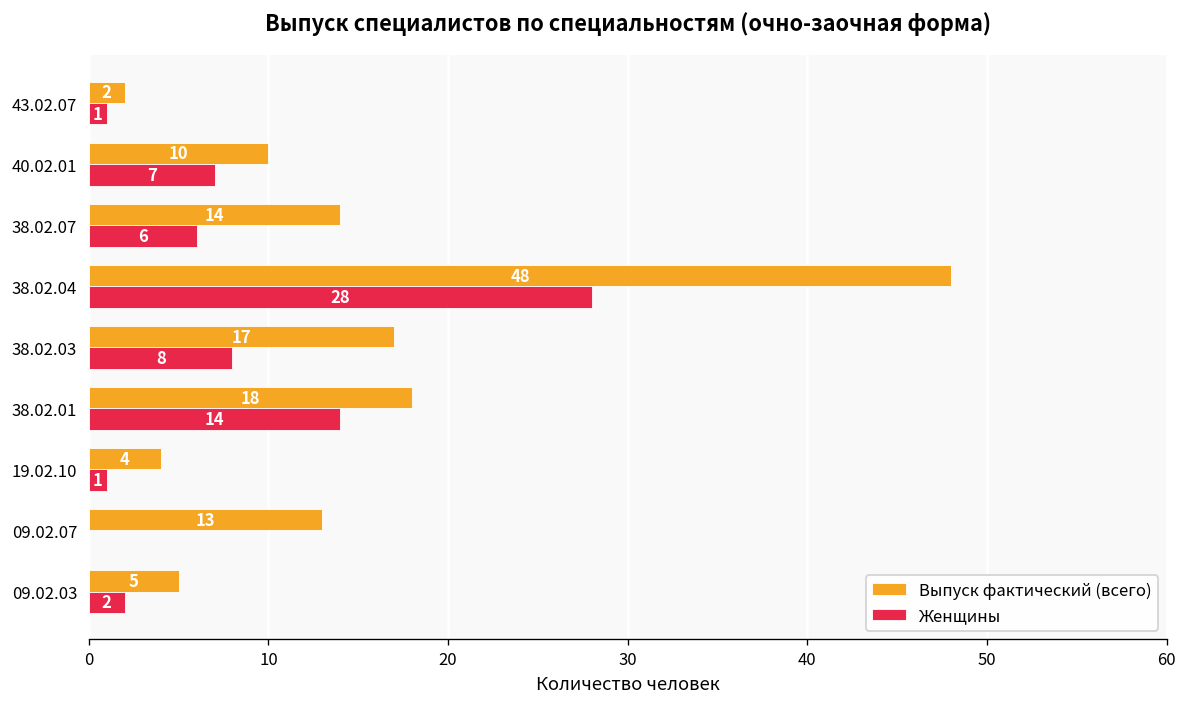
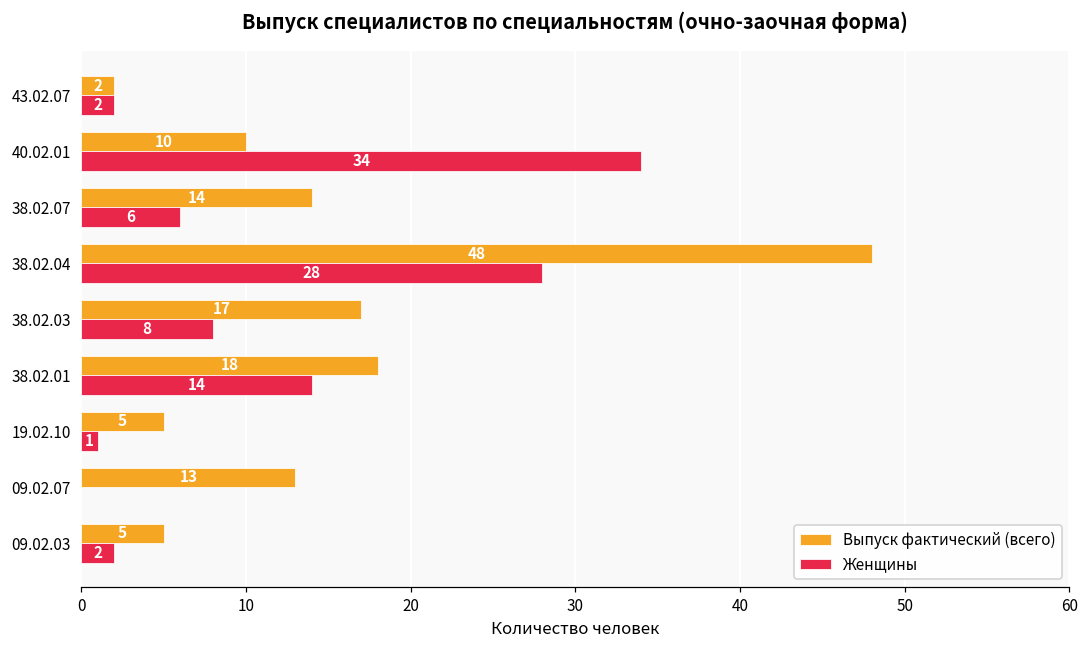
Женщины, 43.02.07: 1 -> 2
Женщины, 40.02.01: 7 -> 34
Выпуск фактический (всего), 19.02.10: 4 -> 5
